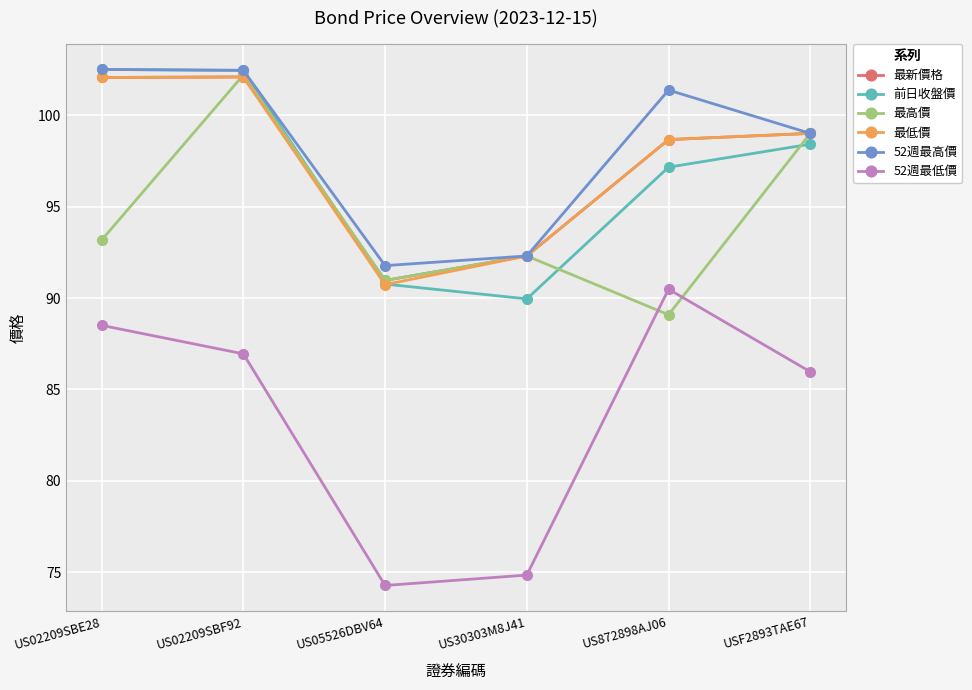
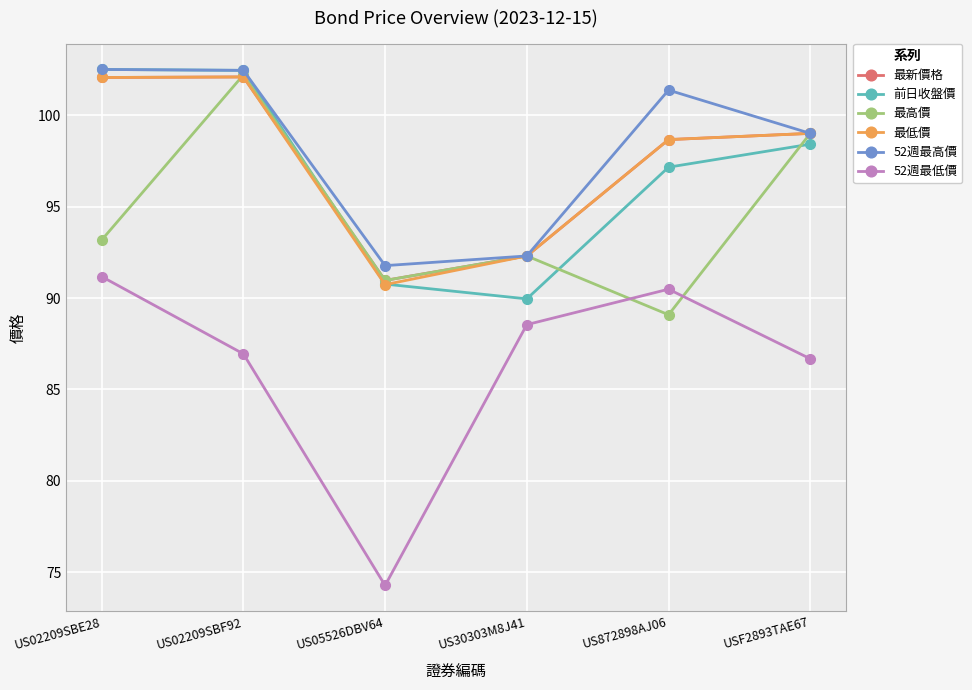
52週最低價, US02209SBE28: 88.5 -> 91.2
52週最低價, US30303M8J41: 74.8 -> 88.6
52週最低價, USF2893TAE67: 86.0 -> 86.7
